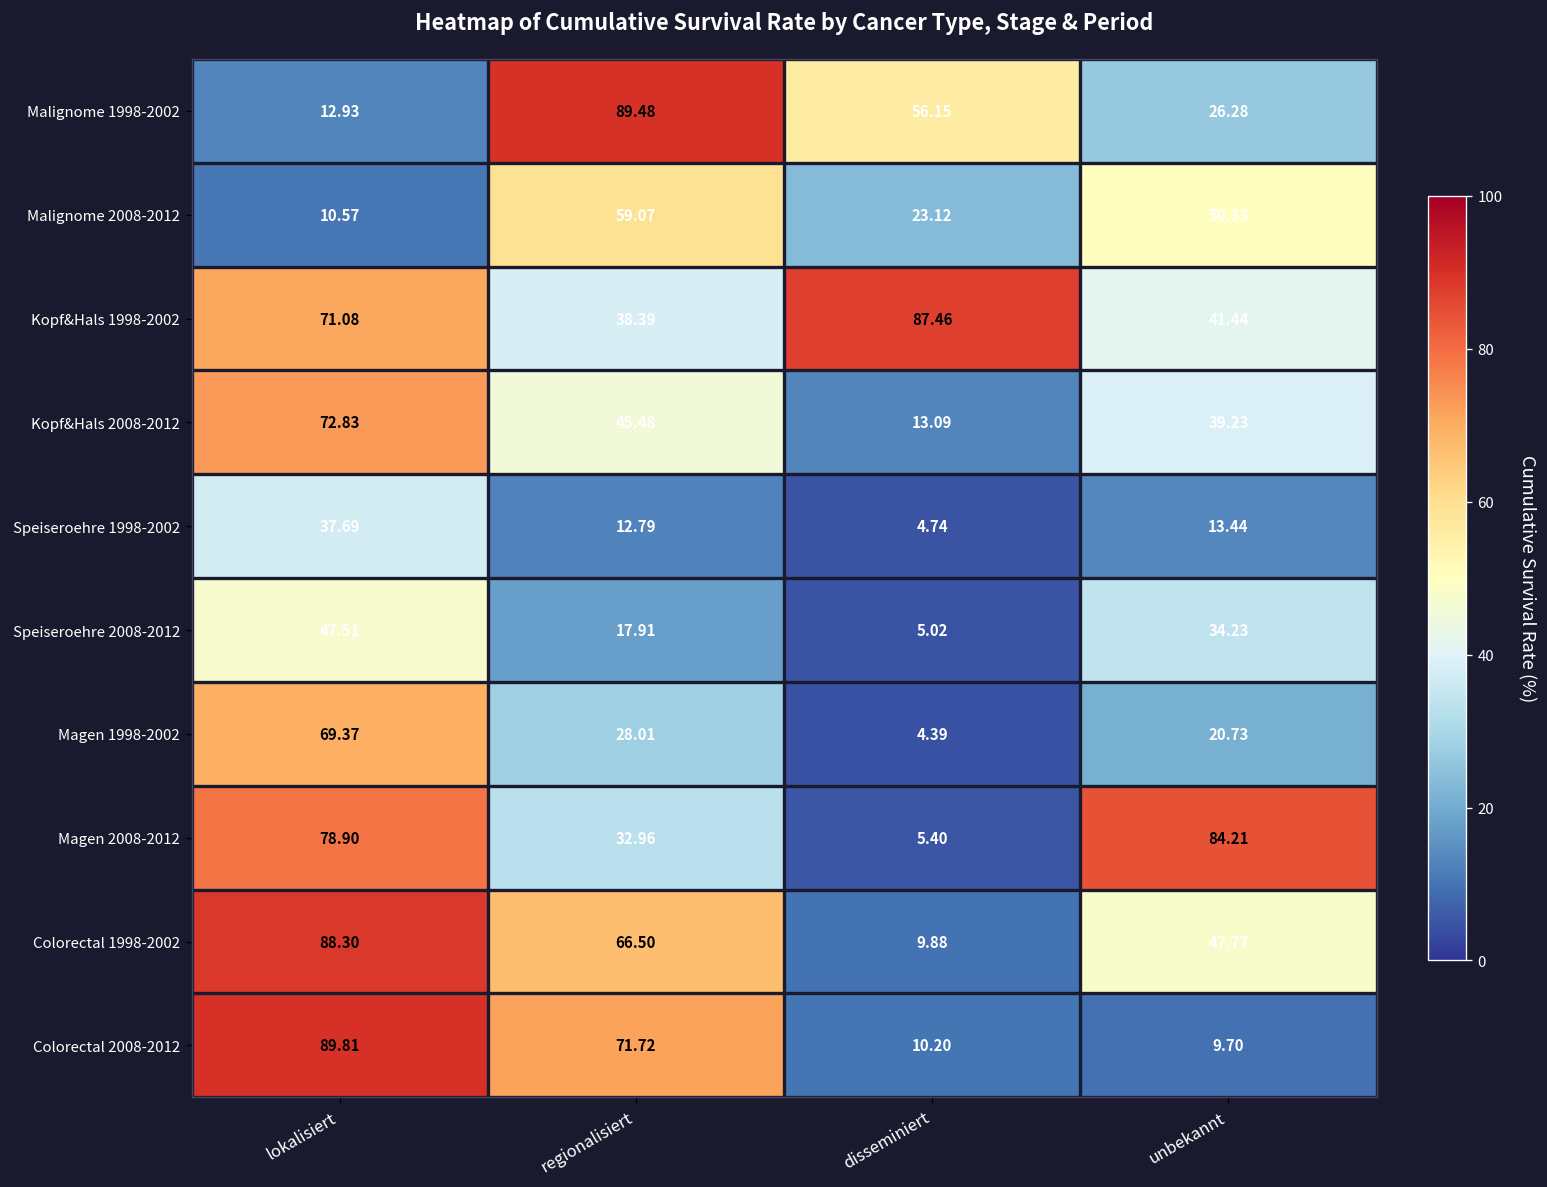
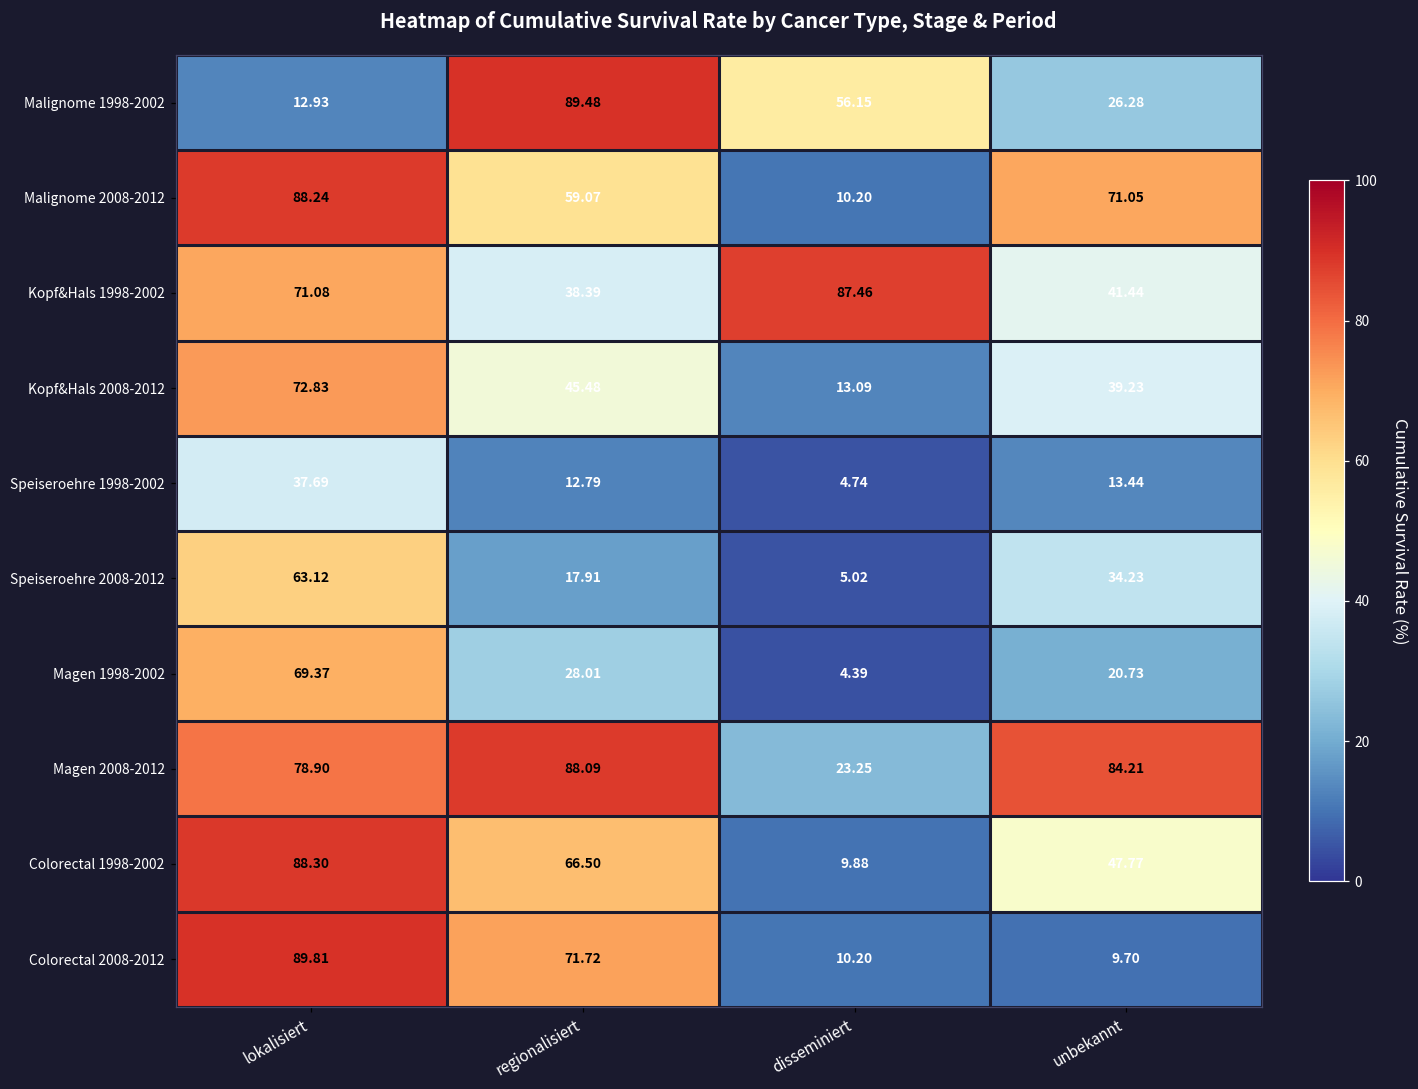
Malignome 2008-2012, lokalisiert: 10.57 -> 88.24
Malignome 2008-2012, disseminiert: 23.12 -> 10.20
Malignome 2008-2012, unbekannt: 50.33 -> 71.05
Speiseroehre 2008-2012, lokalisiert: 47.51 -> 63.12
Magen 2008-2012, regionalisiert: 32.96 -> 88.09
Magen 2008-2012, disseminiert: 5.40 -> 23.25
